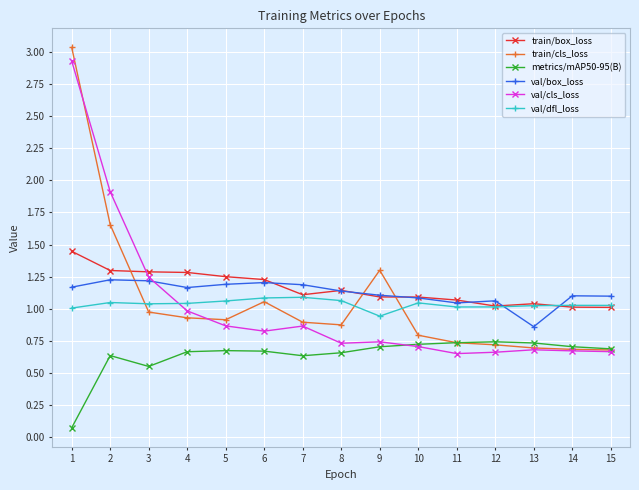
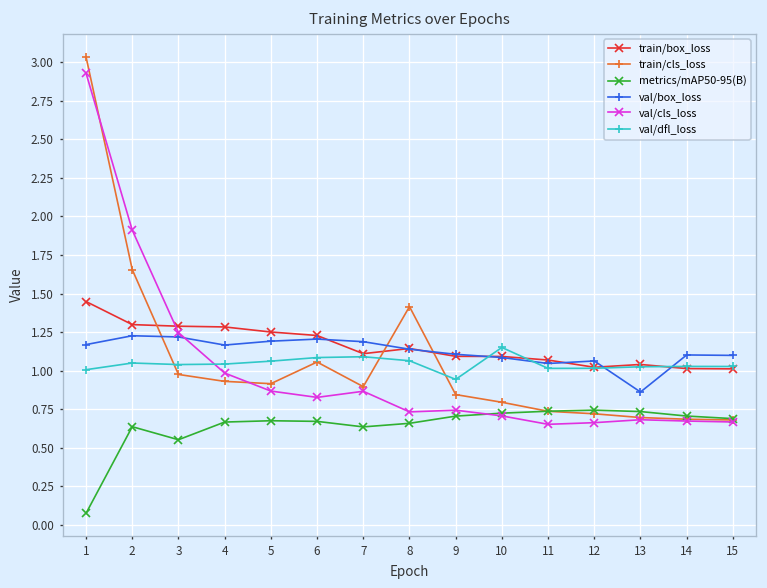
train/cls_loss, 8: 0.88 -> 1.42
train/cls_loss, 9: 1.30 -> 0.84
val/dfl_loss, 10: 1.05 -> 1.15
